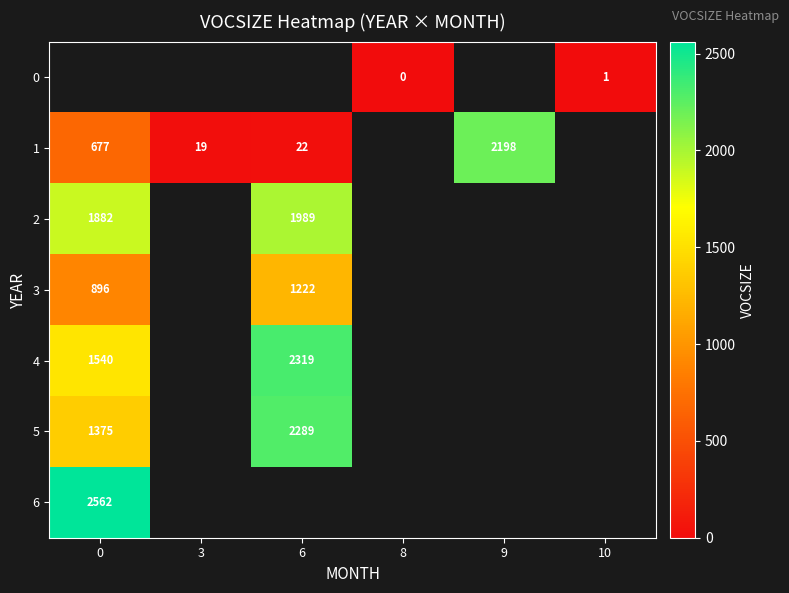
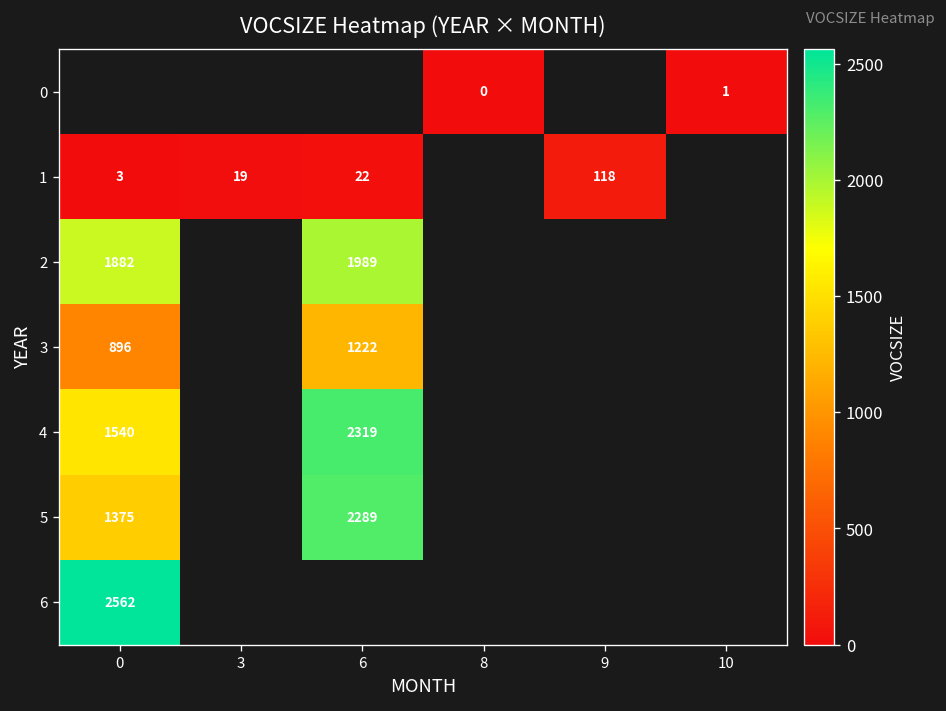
1, 0: 677 -> 3
1, 9: 2198 -> 118
